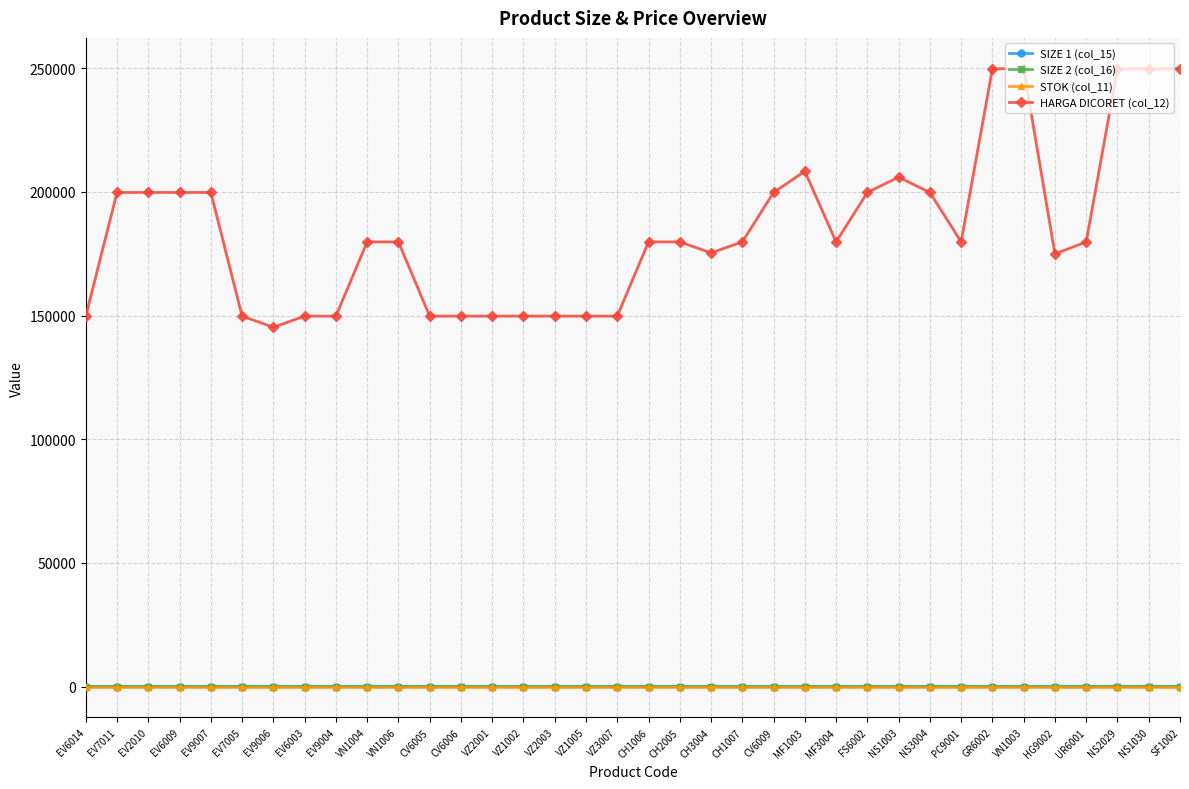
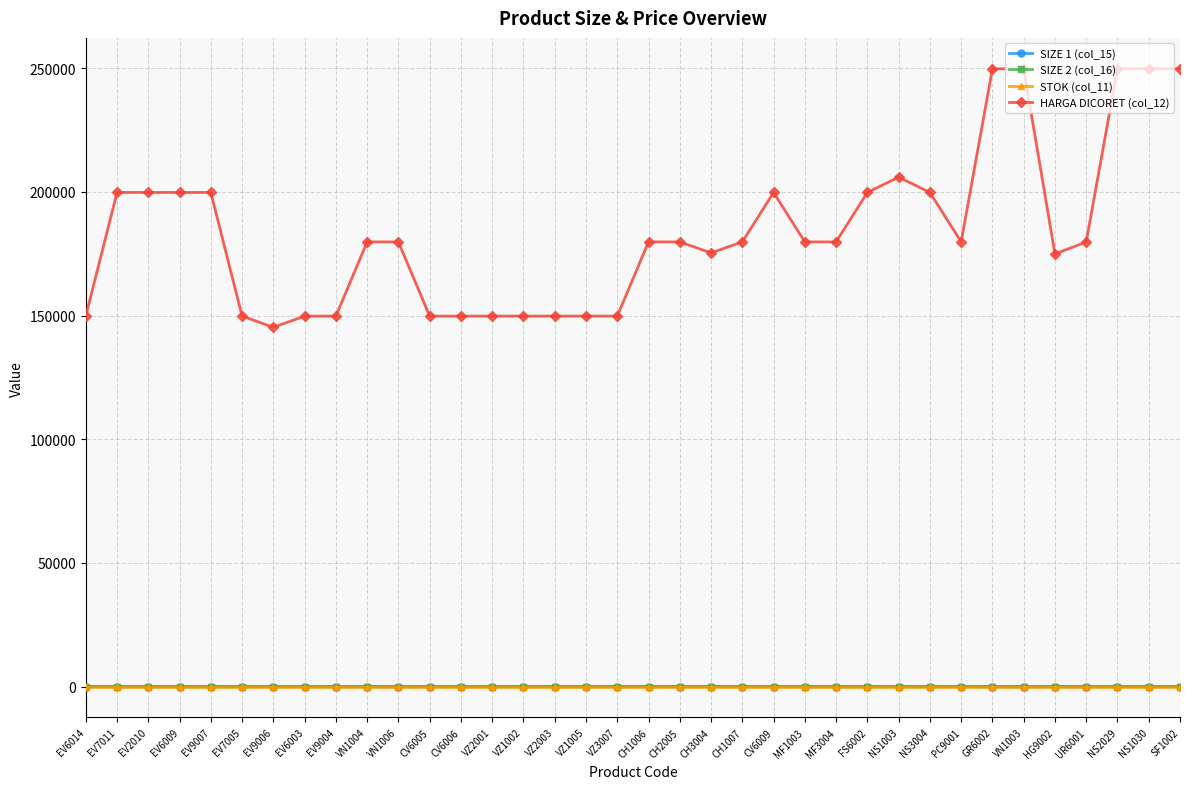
HARGA DICORET (col_12), MF1003: 208000 -> 180000
